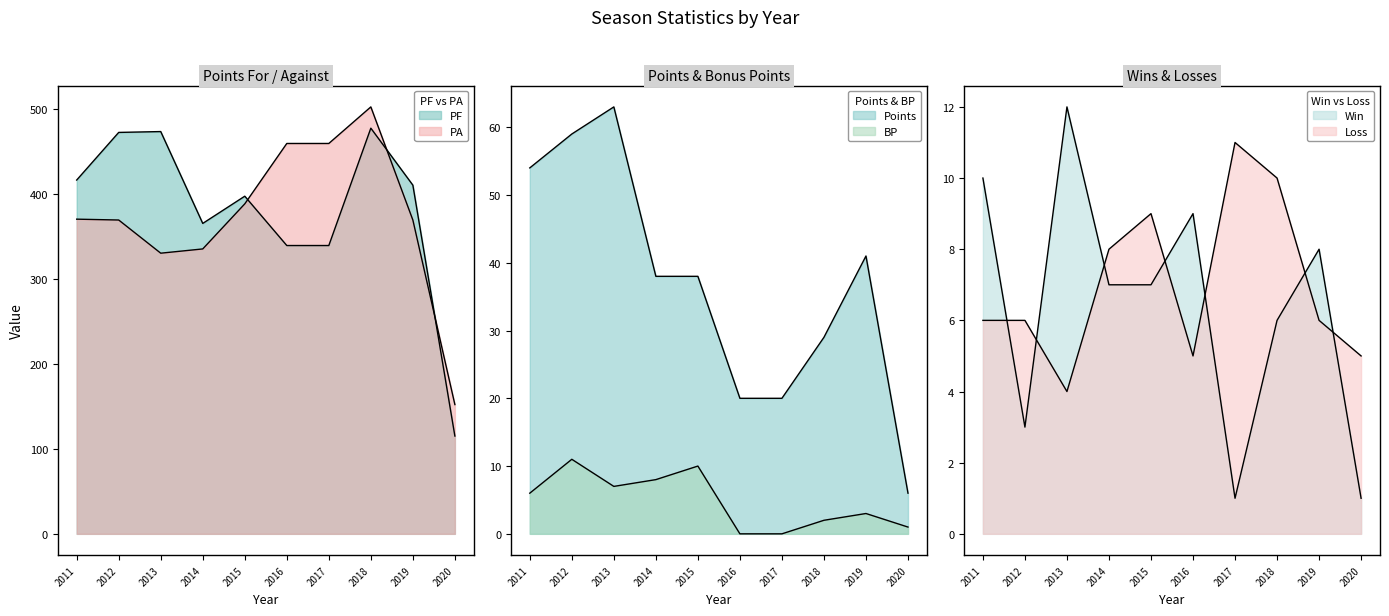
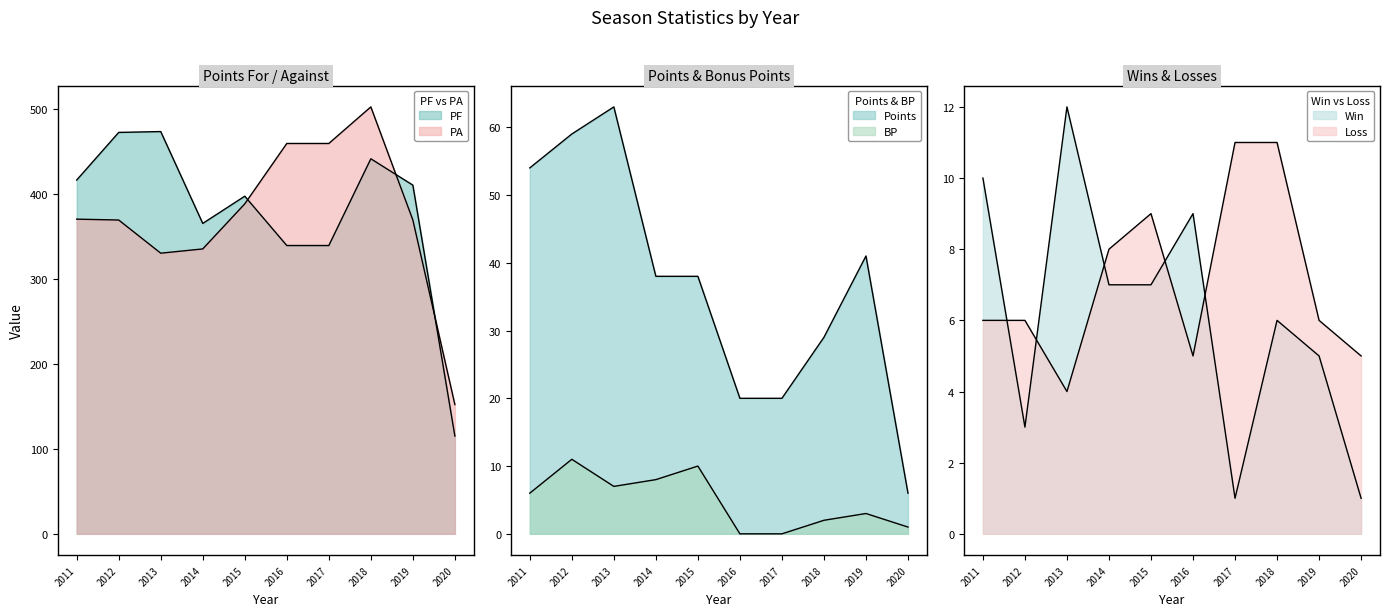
Points For / Against, PF, 2018: 480 -> 440
Wins & Losses, Loss, 2018: 10 -> 11
Wins & Losses, Win, 2019: 8 -> 5
